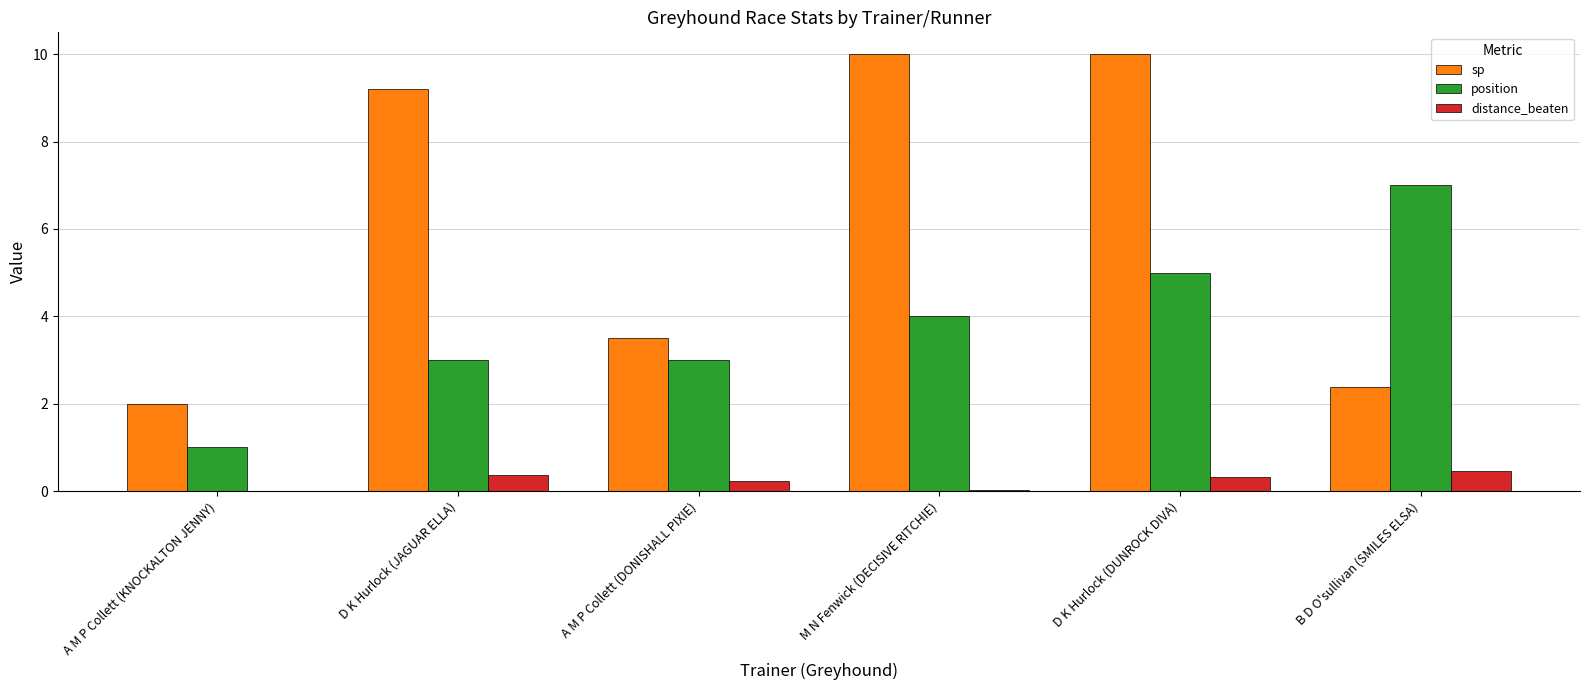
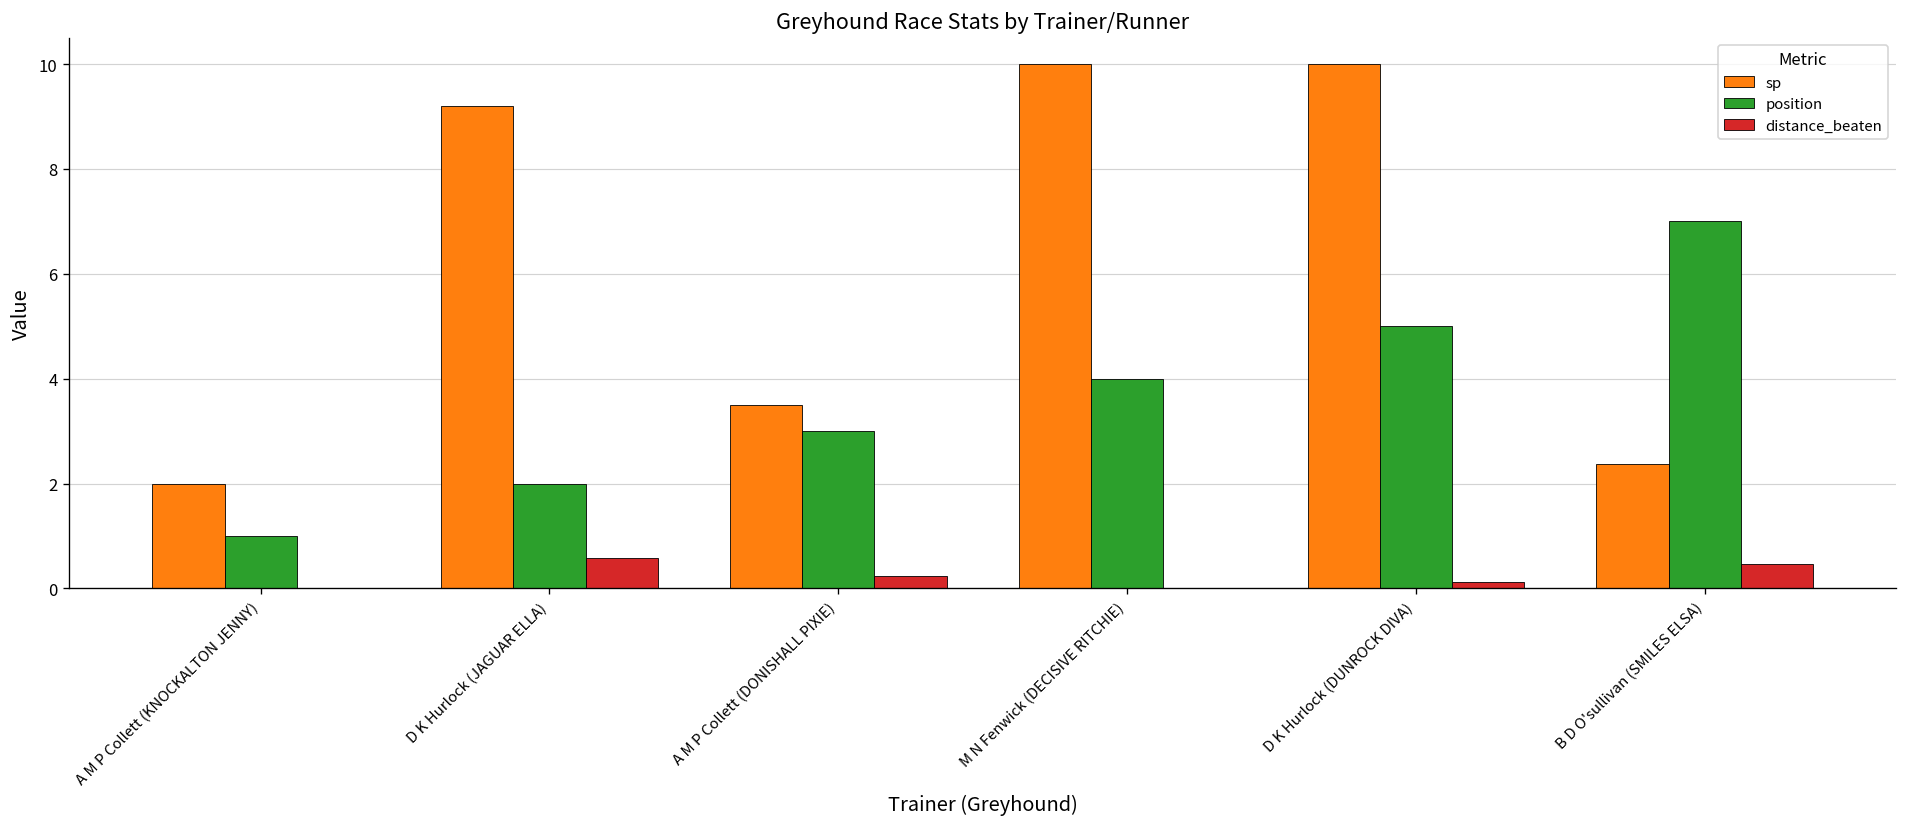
position, D K Hurlock (JAGUAR ELLA): 3 -> 2
distance_beaten, D K Hurlock (JAGUAR ELLA): 0.4 -> 0.6
distance_beaten, D K Hurlock (DUNROCK DIVA): 0.3 -> 0.1
